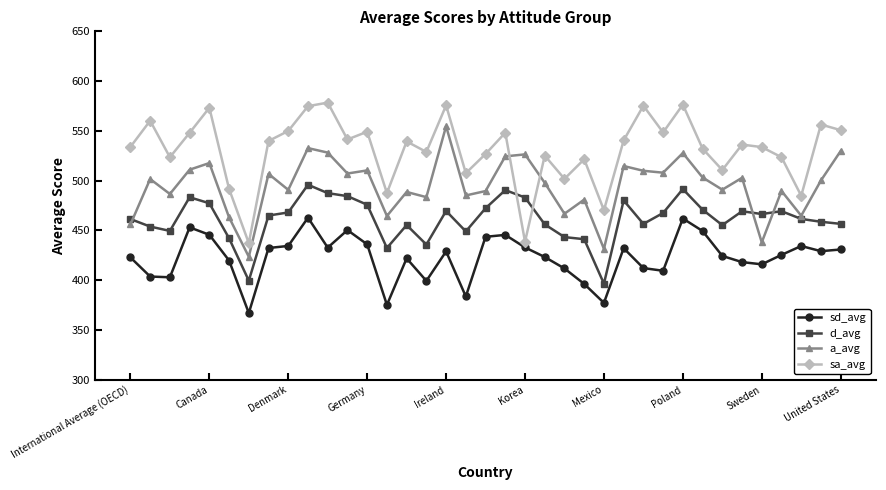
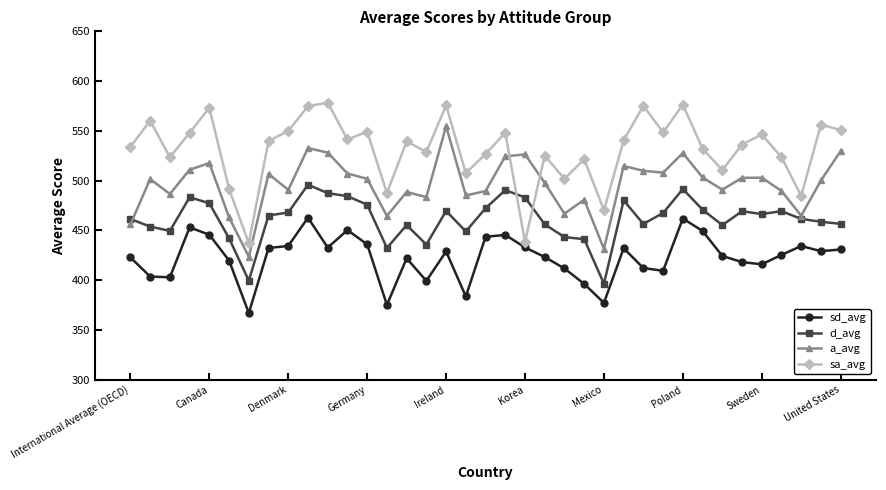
a_avg, Germany: 510 -> 500
a_avg, Sweden: 440 -> 500
sa_avg, Sweden: 530 -> 550
